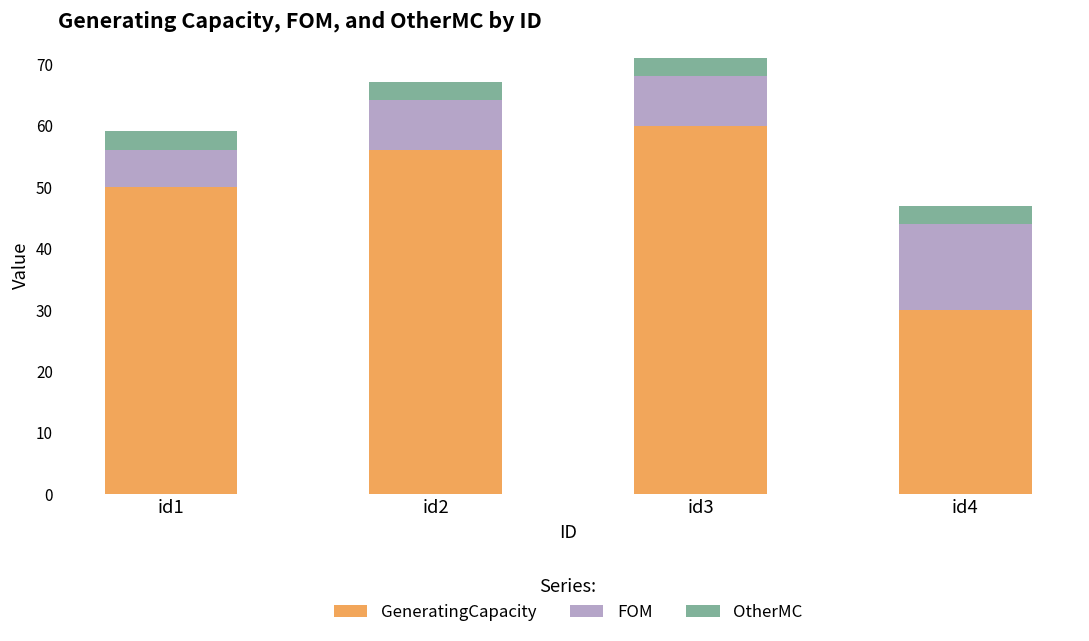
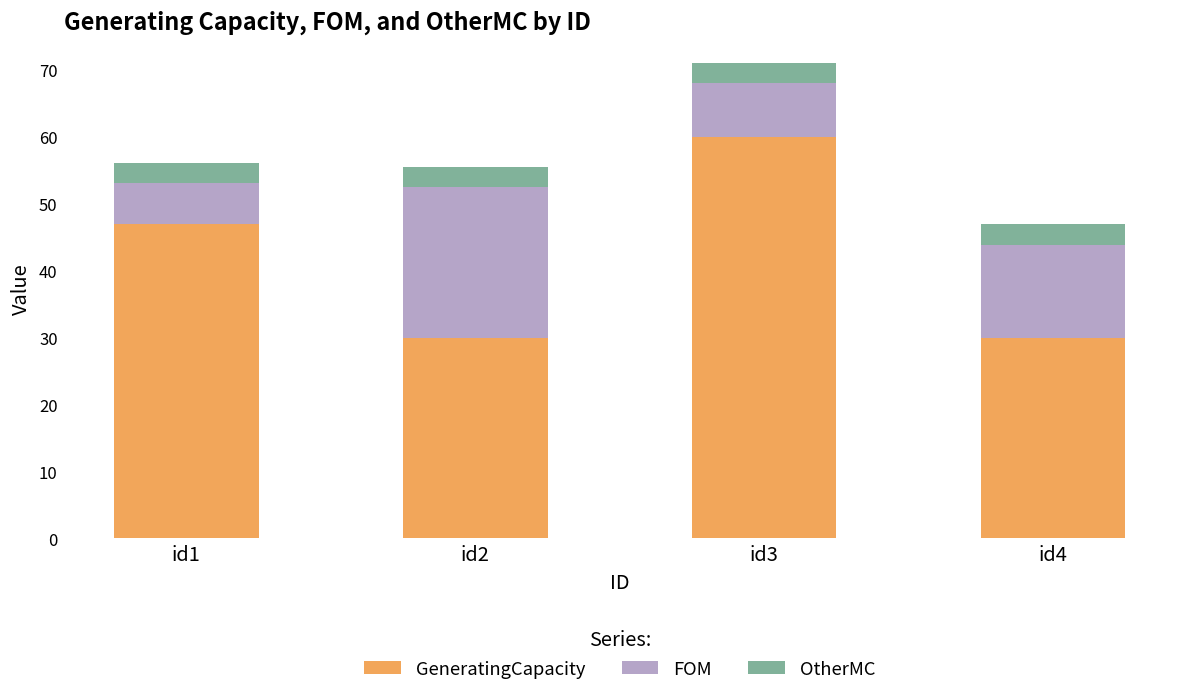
GeneratingCapacity, id1: 50 -> 47
GeneratingCapacity, id2: 56 -> 30
FOM, id2: 8 -> 23
